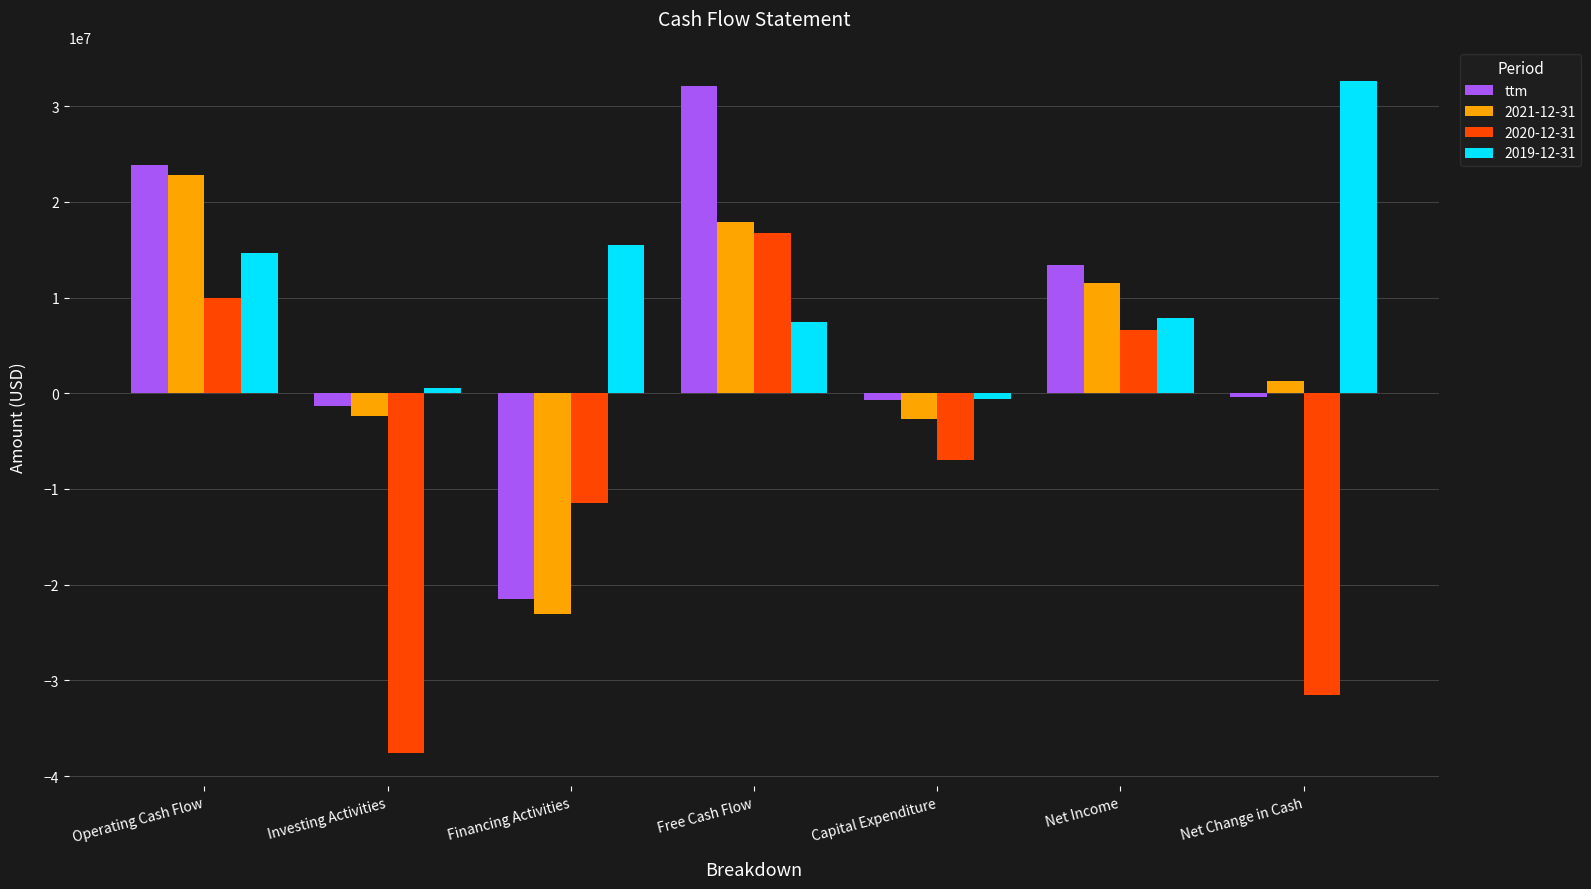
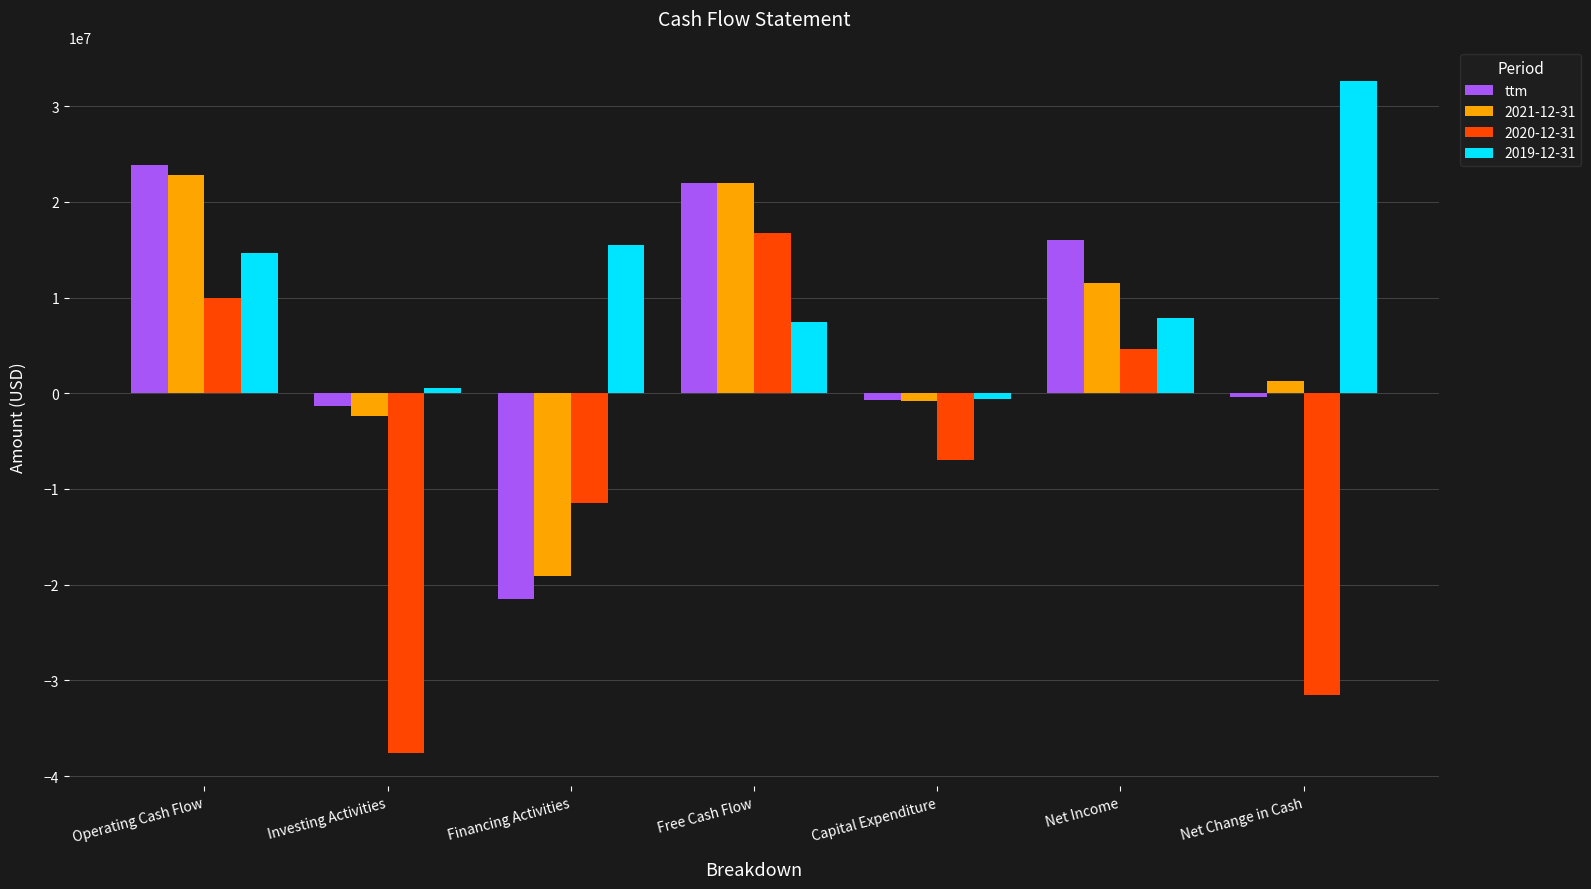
2021-12-31, Financing Activities: -23000000 -> -19000000
ttm, Free Cash Flow: 32000000 -> 22000000
2021-12-31, Free Cash Flow: 18000000 -> 22000000
2021-12-31, Capital Expenditure: -3000000 -> -1000000
ttm, Net Income: 13000000 -> 16000000
2020-12-31, Net Income: 7000000 -> 5000000
